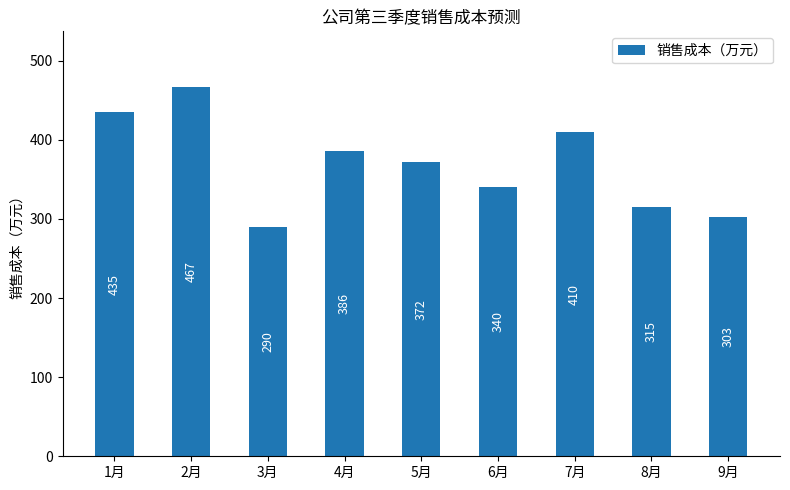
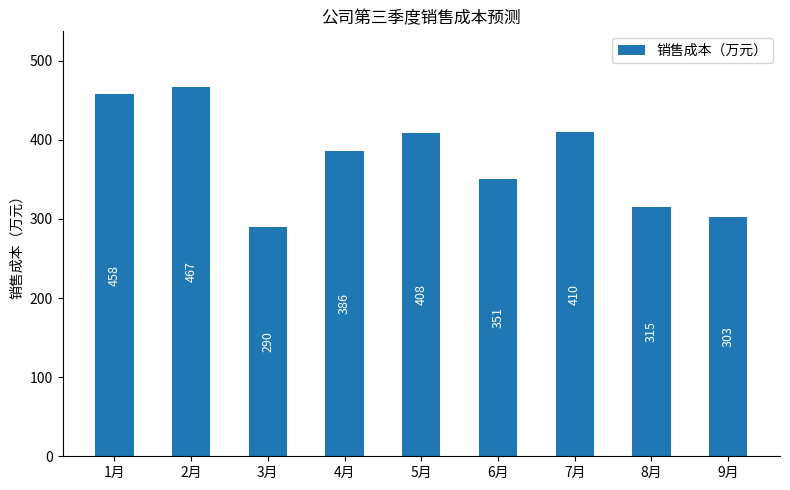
1月: 435 -> 458
5月: 372 -> 408
6月: 340 -> 351
